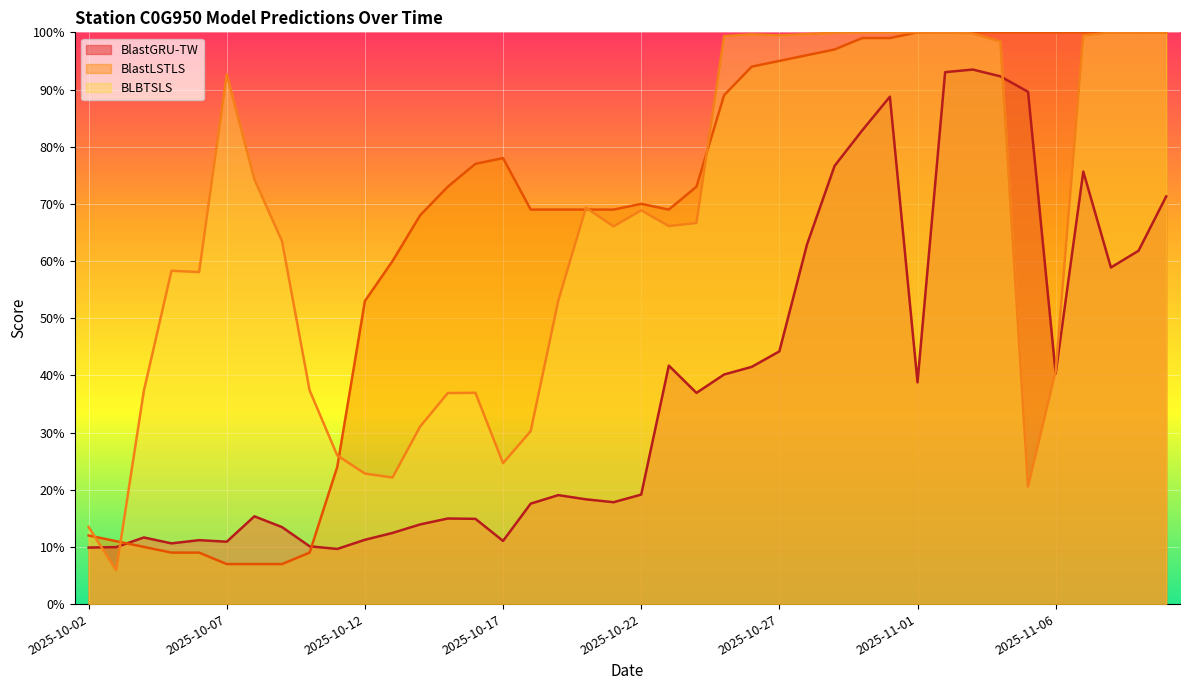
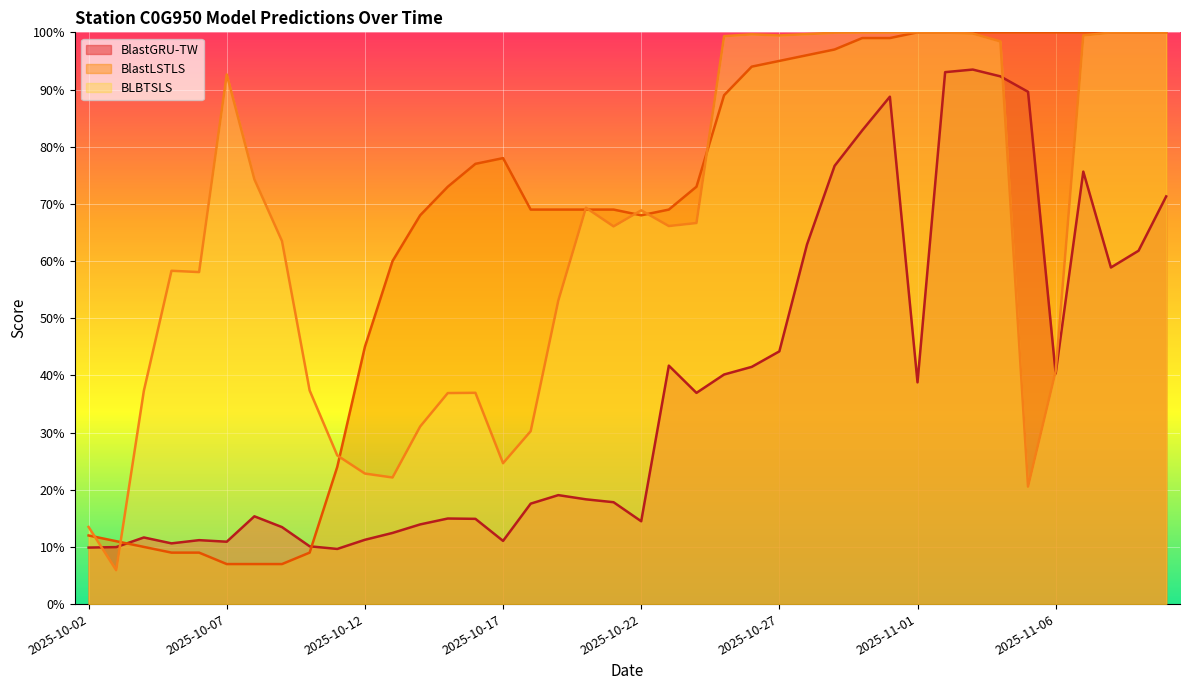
BlastLSTLS, 2025-10-12: 53% -> 45%
BlastGRU-TW, 2025-10-22: 19% -> 14%
BlastLSTLS, 2025-10-22: 70% -> 68%
